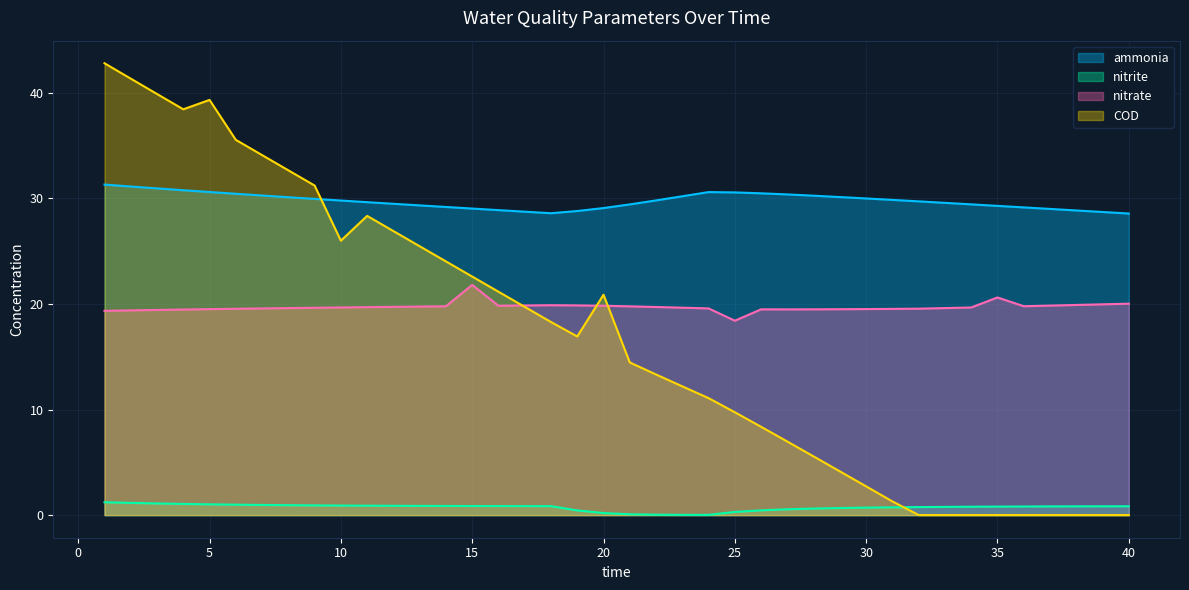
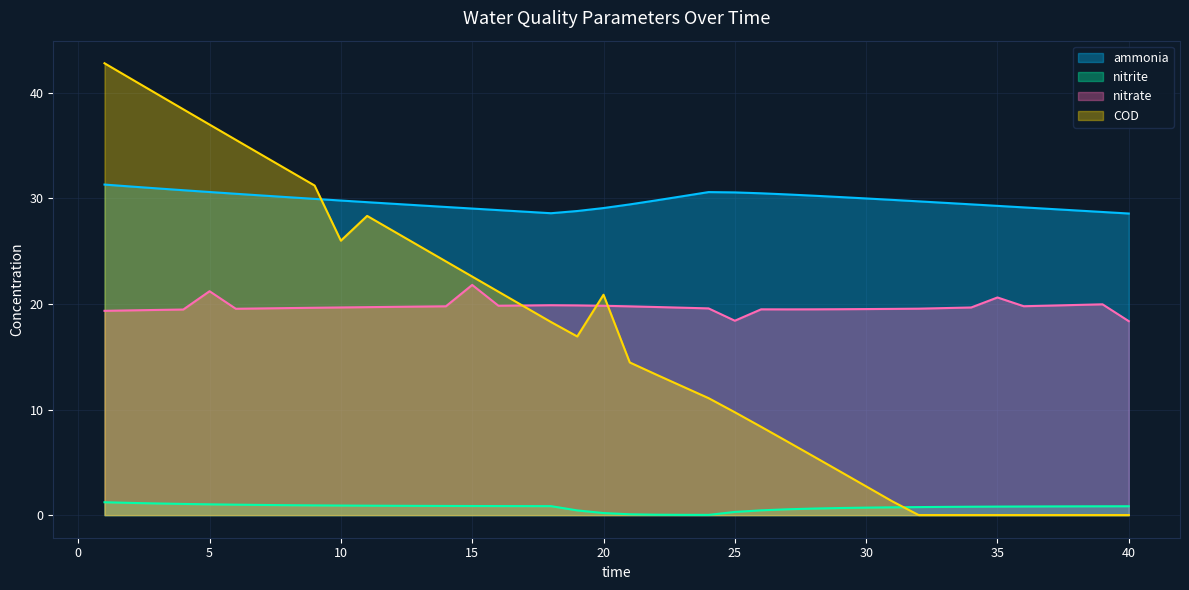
nitrate, 5: 19.5 -> 21.2
COD, 5: 39.3 -> 37.0
nitrate, 40: 20.0 -> 18.4
